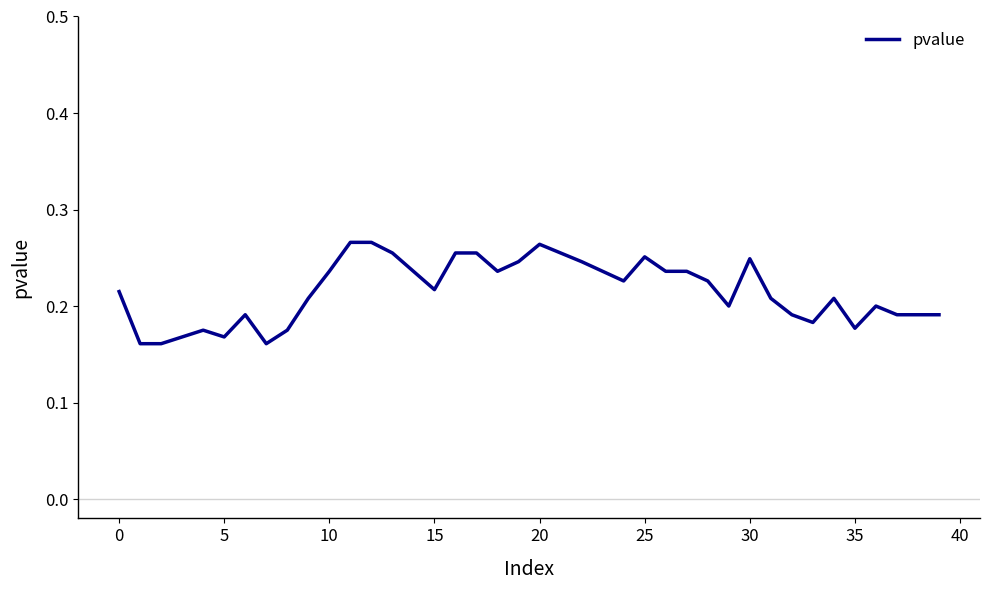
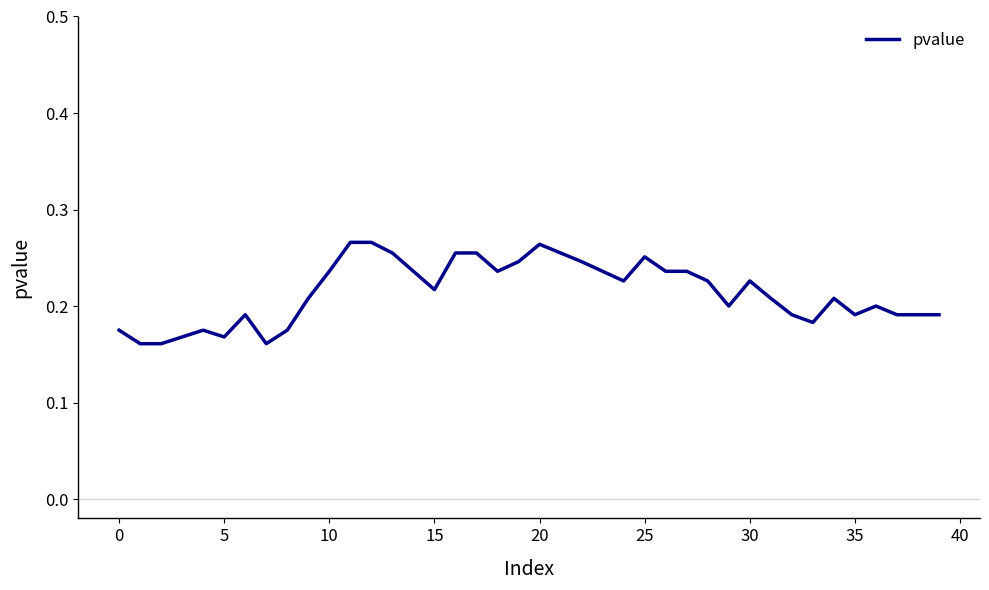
0: 0.22 -> 0.18
30: 0.25 -> 0.23
35: 0.18 -> 0.19
